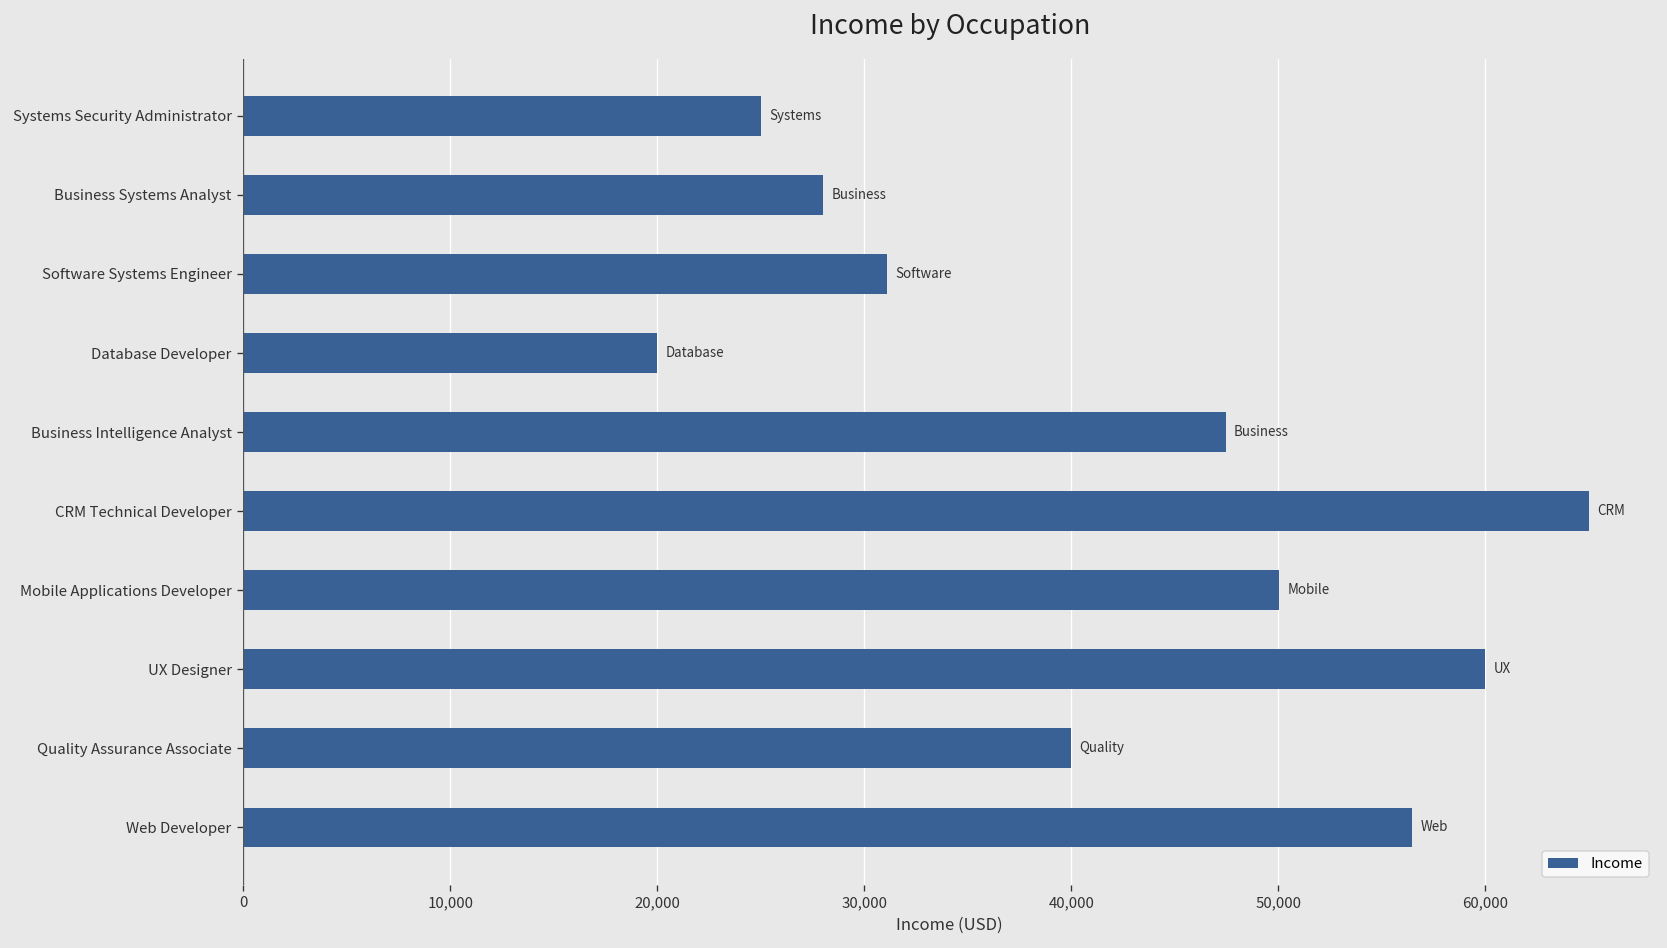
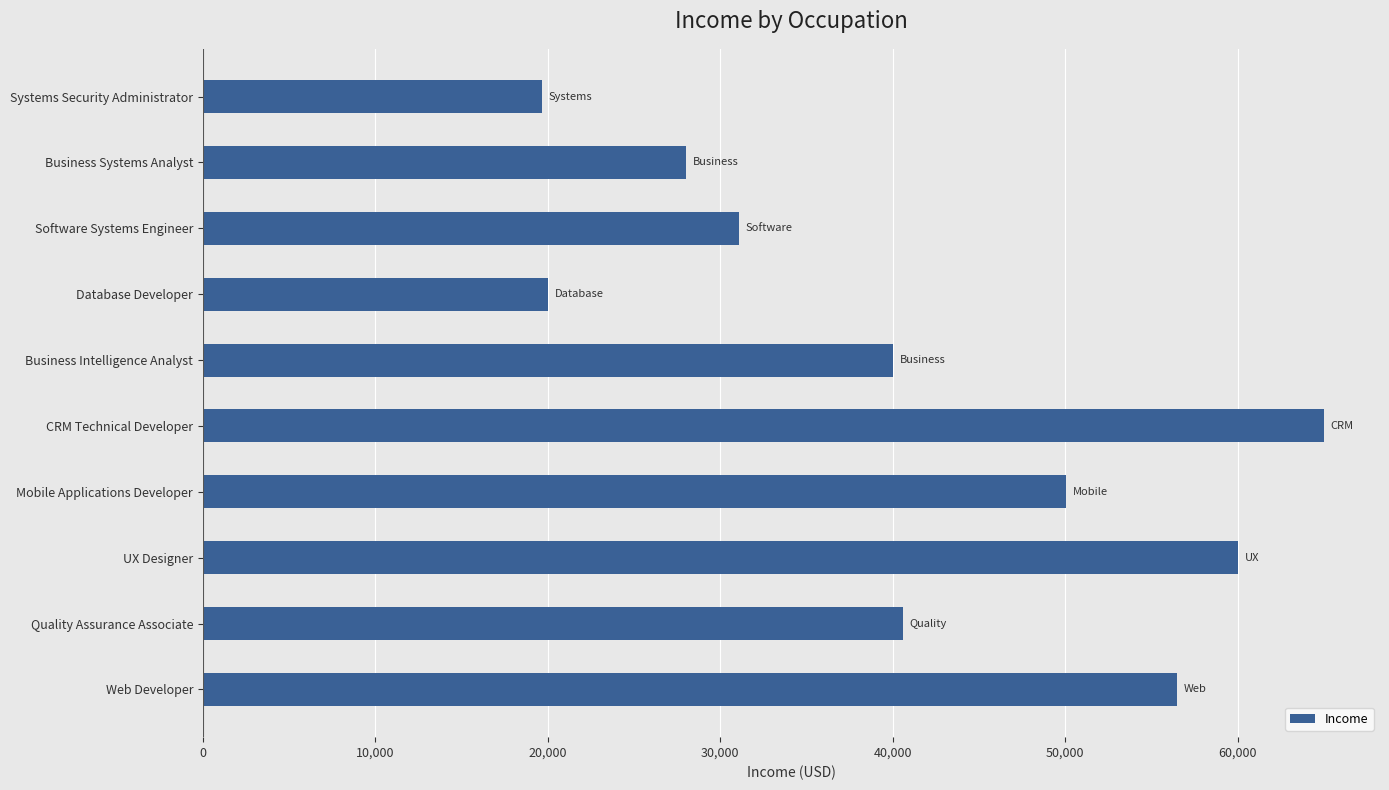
Systems Security Administrator: 25,000 -> 19,700
Business Intelligence Analyst: 47,500 -> 40,000
Quality Assurance Associate: 40,000 -> 40,600
